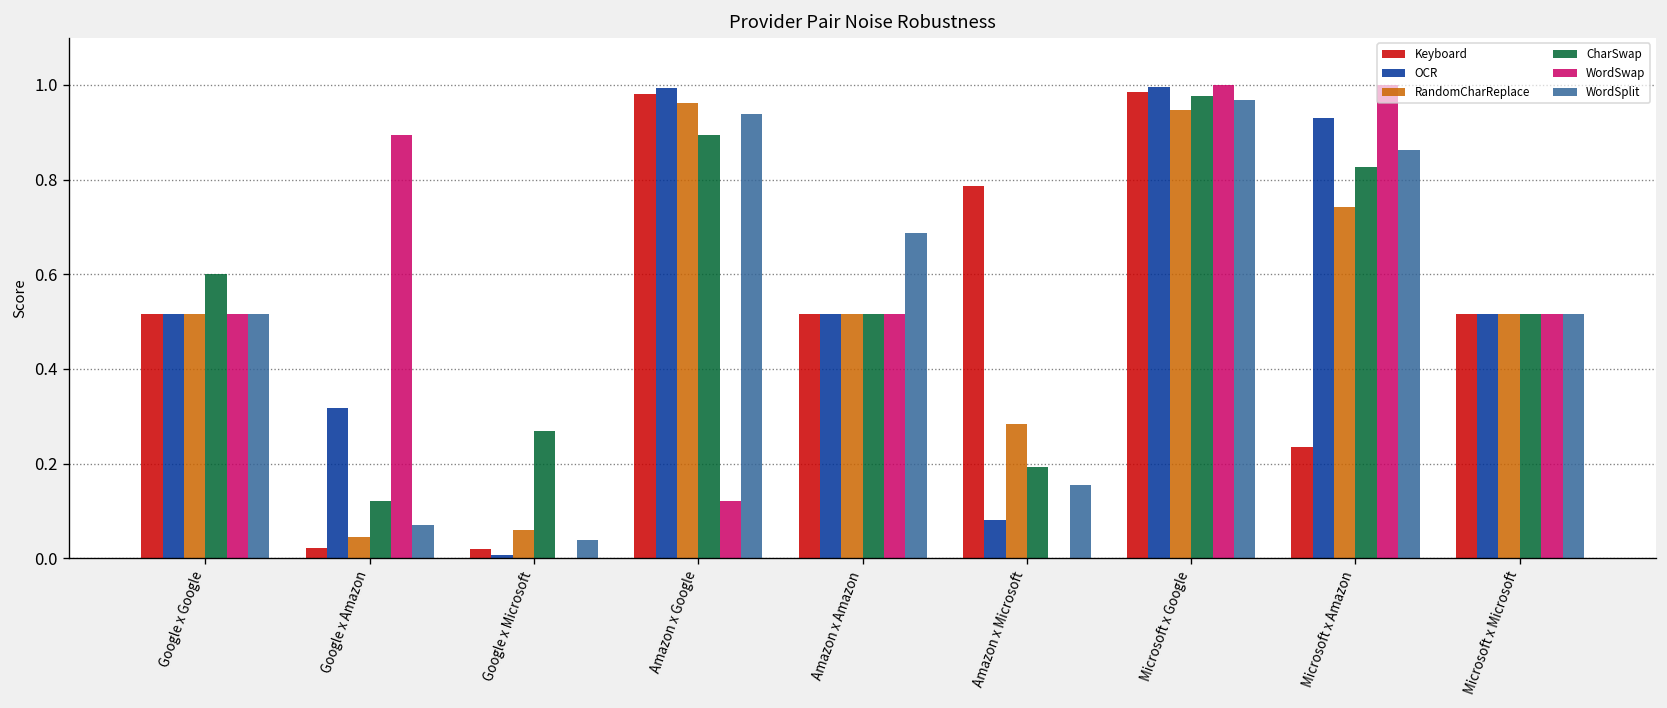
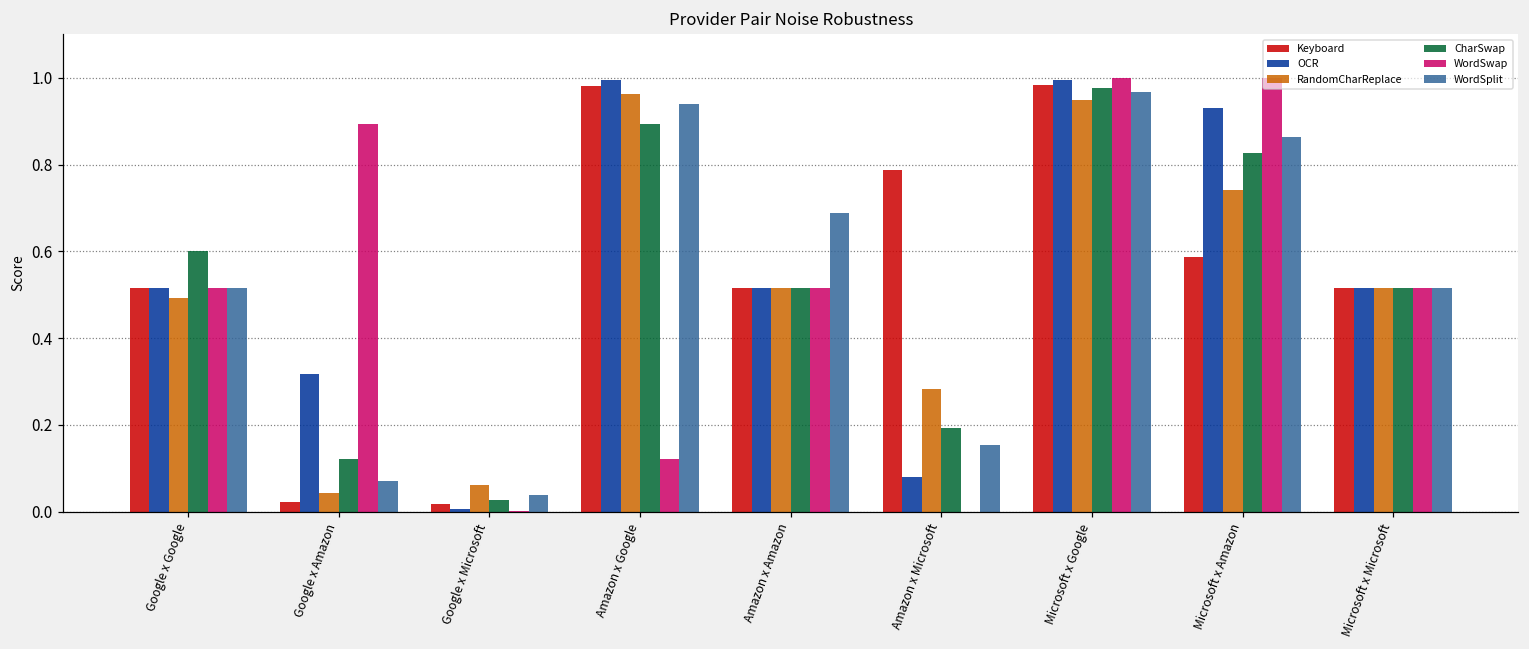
RandomCharReplace, Google x Google: 0.52 -> 0.49
CharSwap, Google x Microsoft: 0.27 -> 0.03
Keyboard, Microsoft x Amazon: 0.24 -> 0.59
